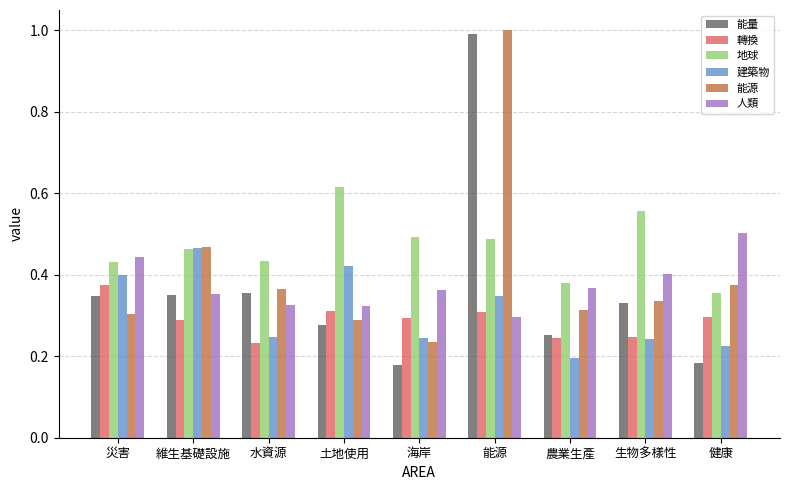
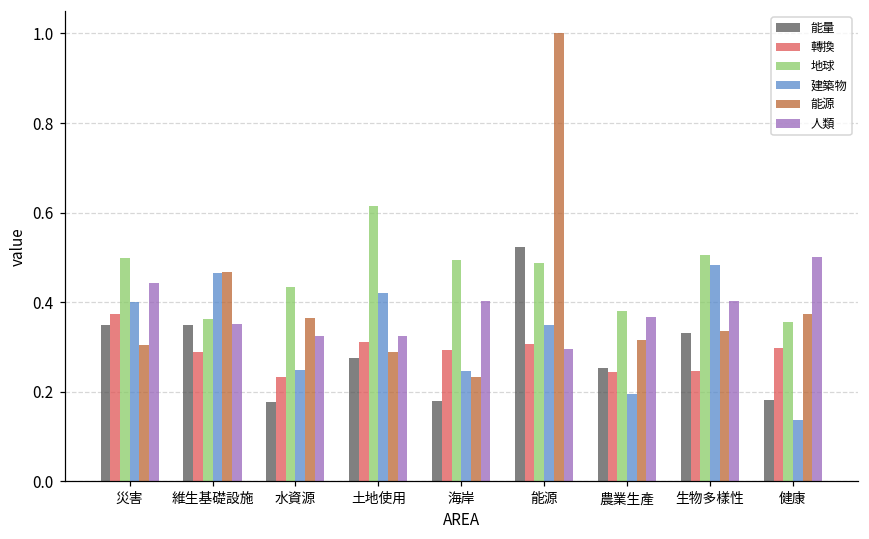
地球, 災害: 0.43 -> 0.50
地球, 維生基礎設施: 0.46 -> 0.36
能量, 水資源: 0.36 -> 0.18
人類, 海岸: 0.36 -> 0.40
能量, 能源: 0.99 -> 0.52
地球, 生物多樣性: 0.56 -> 0.50
建築物, 生物多樣性: 0.24 -> 0.48
建築物, 健康: 0.22 -> 0.14
